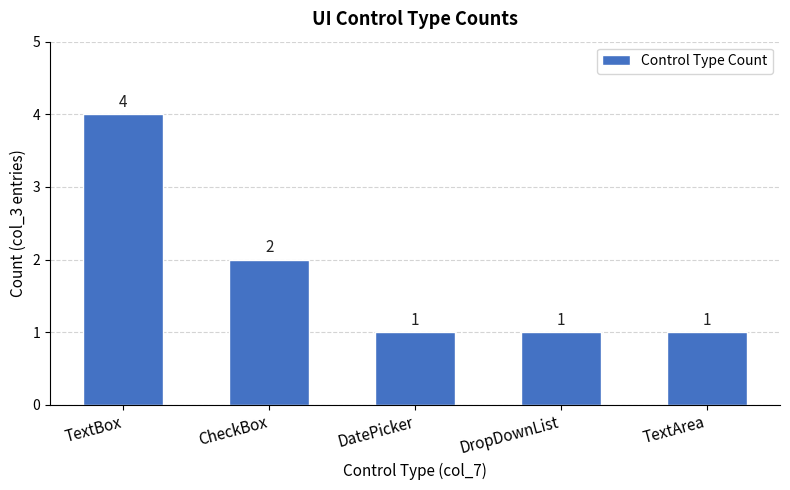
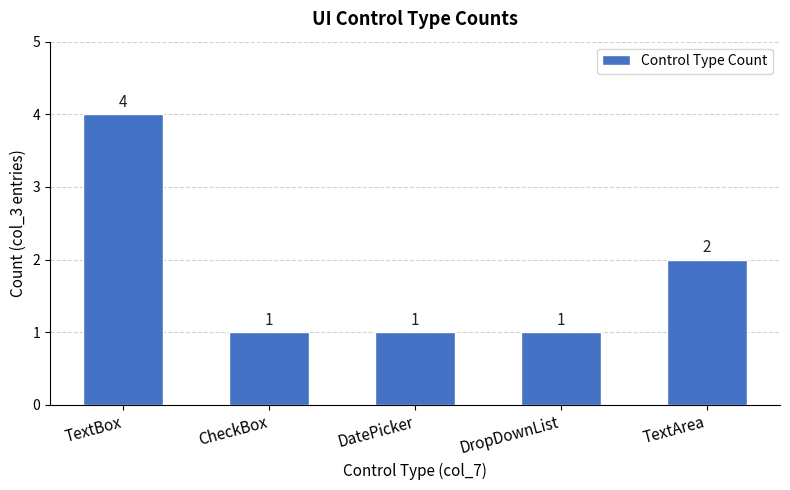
CheckBox: 2 -> 1
TextArea: 1 -> 2
